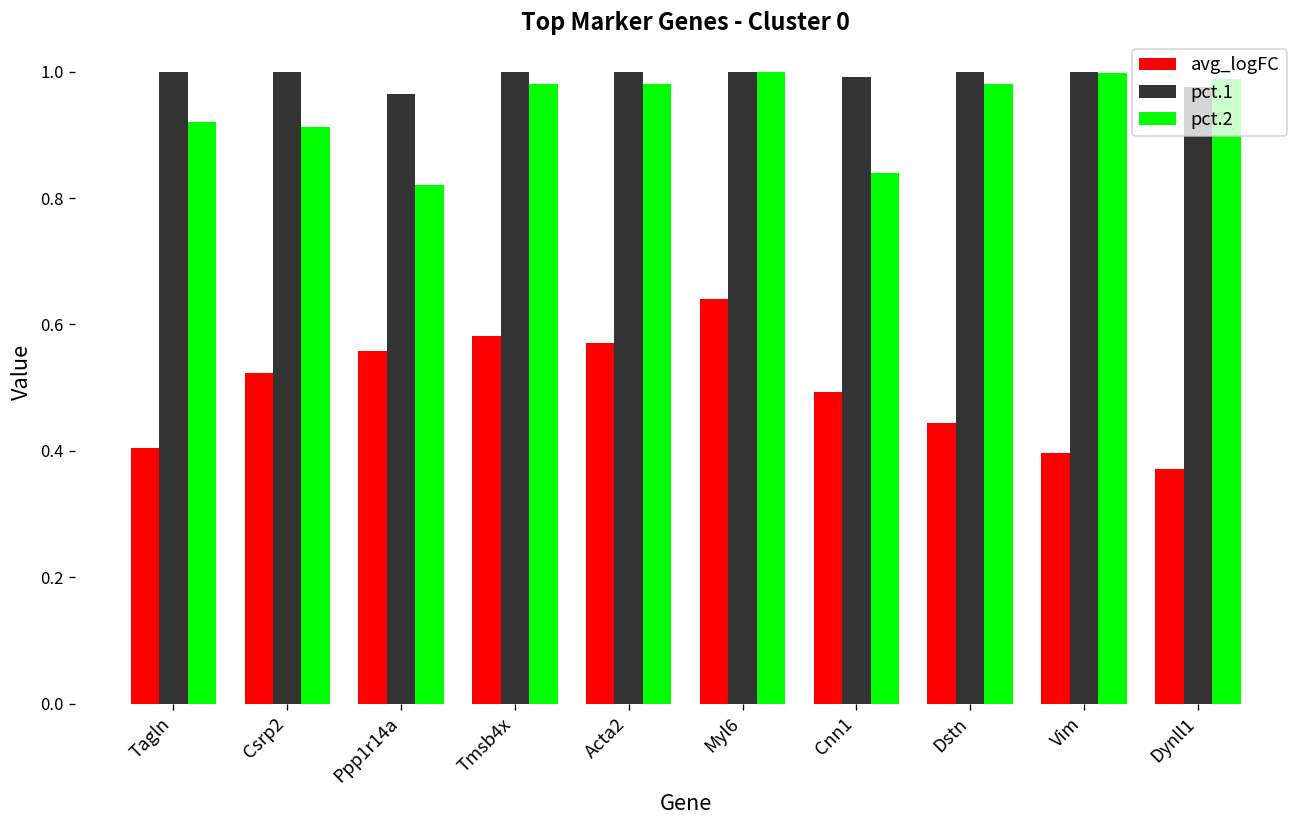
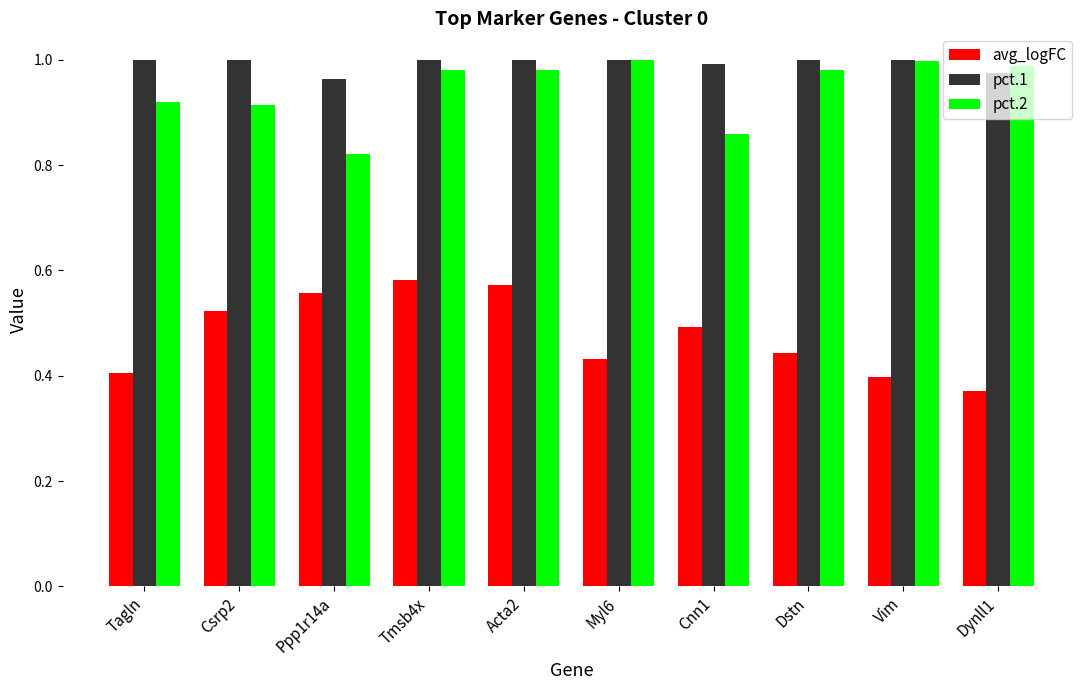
avg_logFC, Myl6: 0.64 -> 0.43
pct.2, Cnn1: 0.84 -> 0.86
